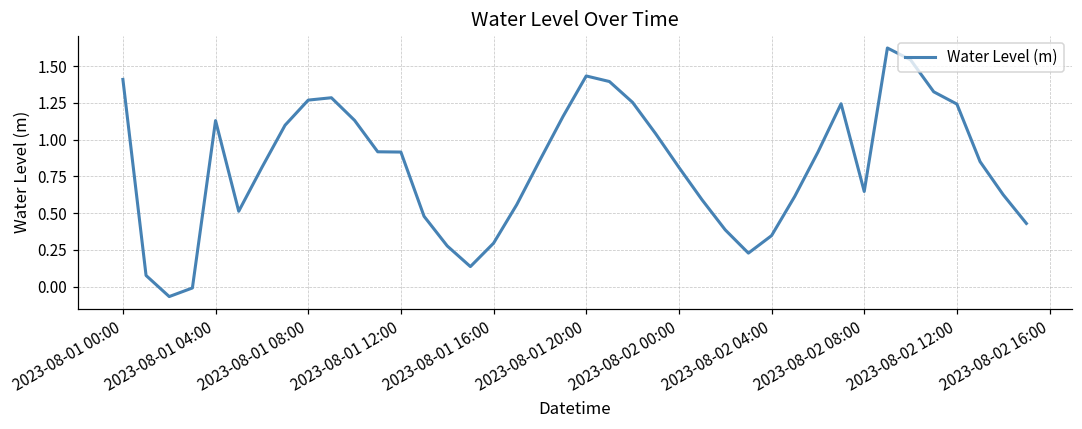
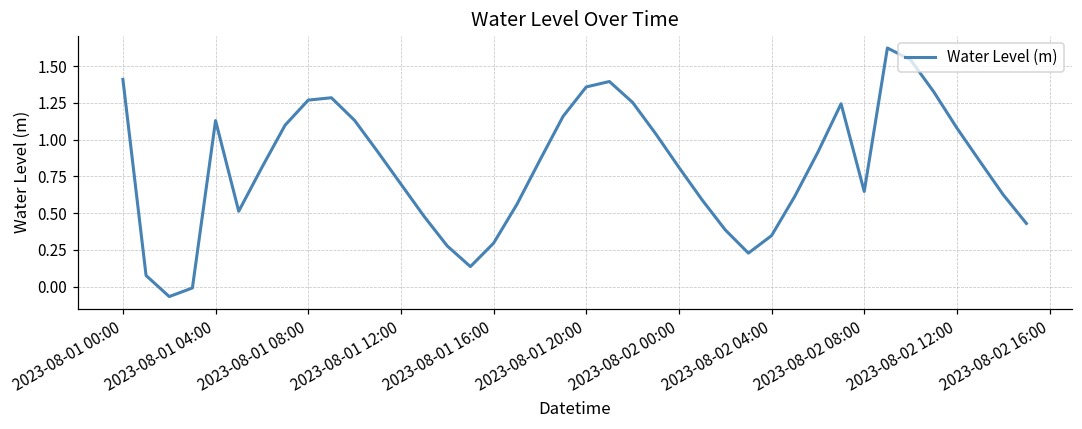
2023-08-01 12:00: 0.92 -> 0.70
2023-08-01 20:00: 1.43 -> 1.36
2023-08-02 12:00: 1.24 -> 1.08
